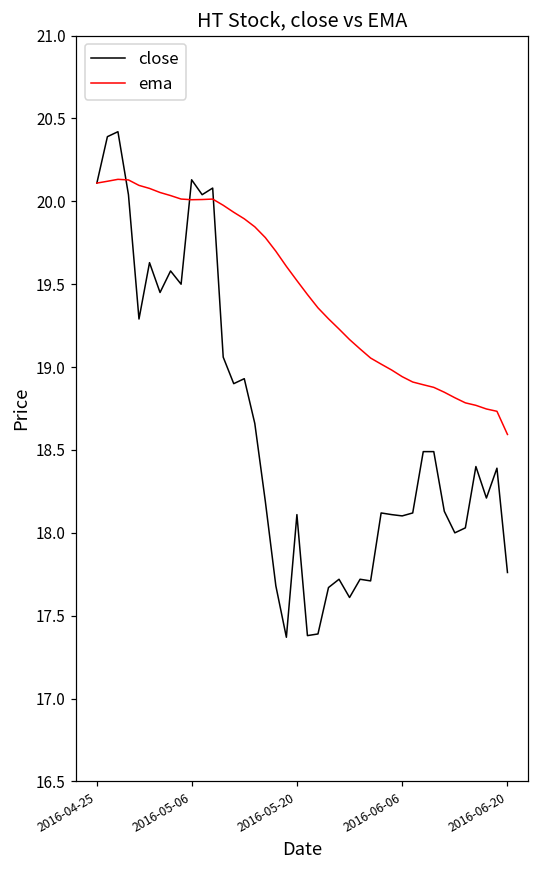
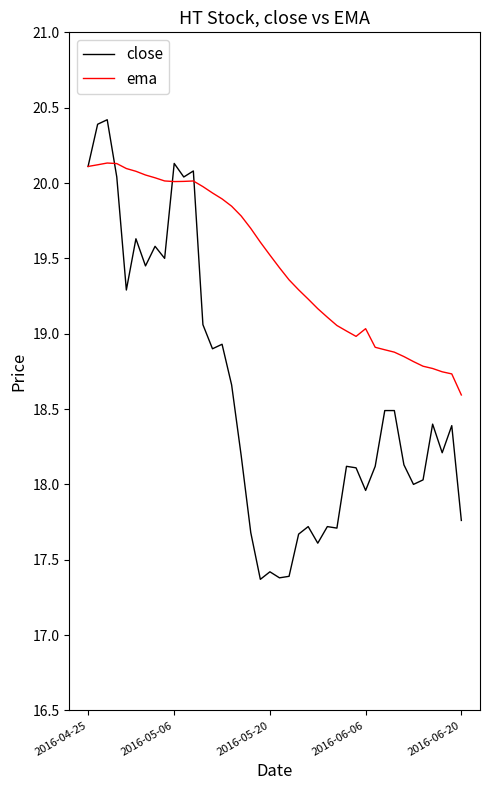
close, 2016-05-20: 18.11 -> 17.42
close, 2016-06-06: 18.10 -> 17.96
ema, 2016-06-06: 18.94 -> 19.03
